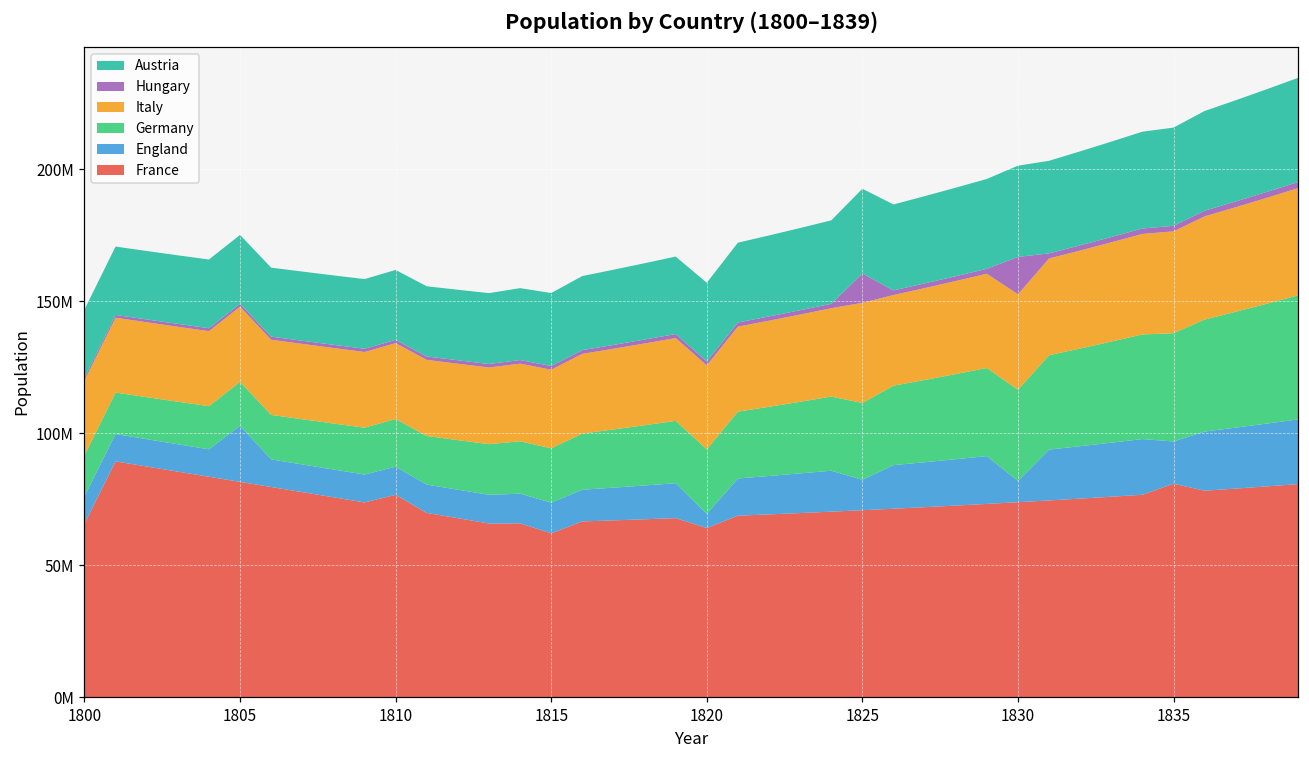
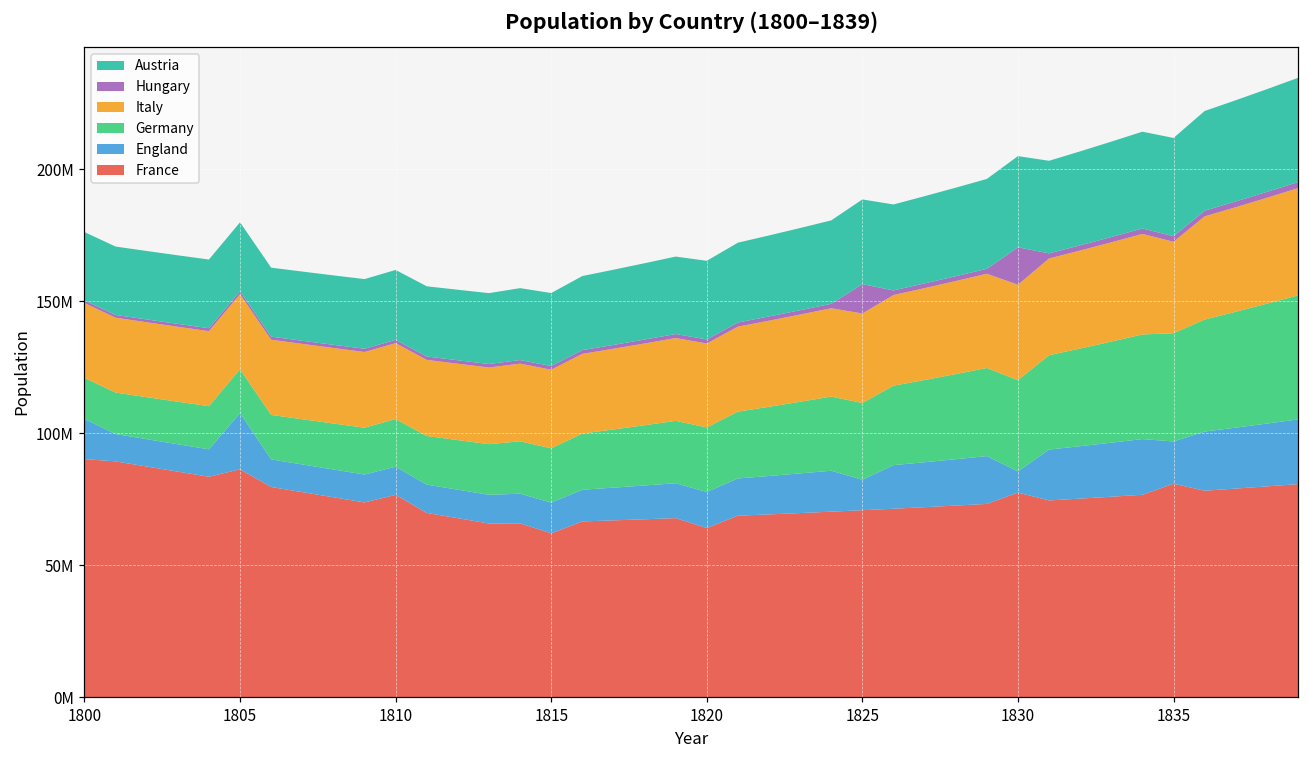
France, 1800: 66000000 -> 90000000
England, 1800: 10000000 -> 15000000
France, 1805: 82000000 -> 86000000
England, 1820: 5000000 -> 14000000
Italy, 1825: 38000000 -> 34000000
France, 1830: 74000000 -> 77000000
Italy, 1835: 39000000 -> 35000000
